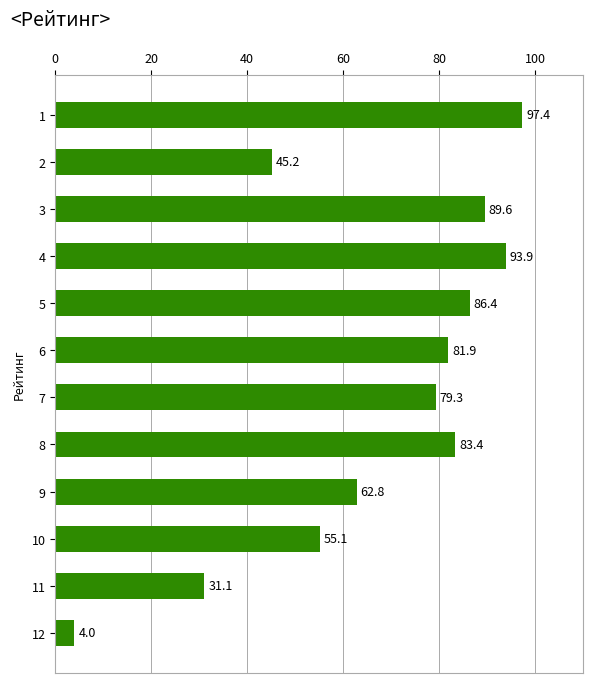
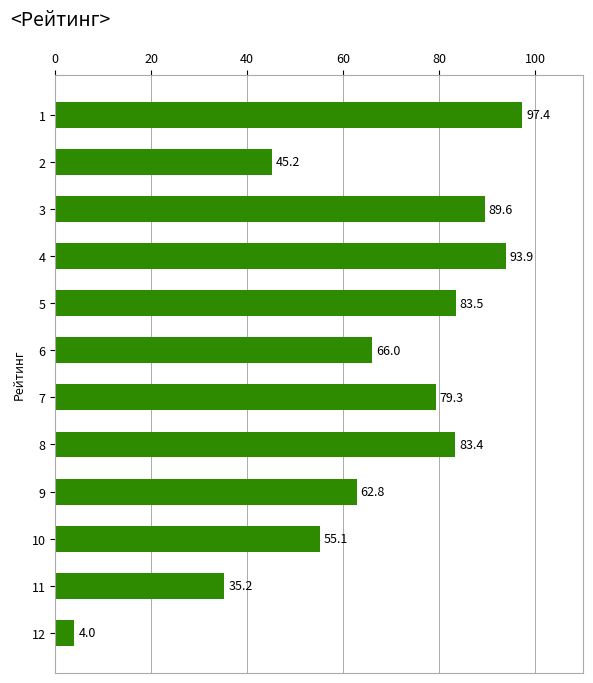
5: 86.4 -> 83.5
6: 81.9 -> 66.0
11: 31.1 -> 35.2
